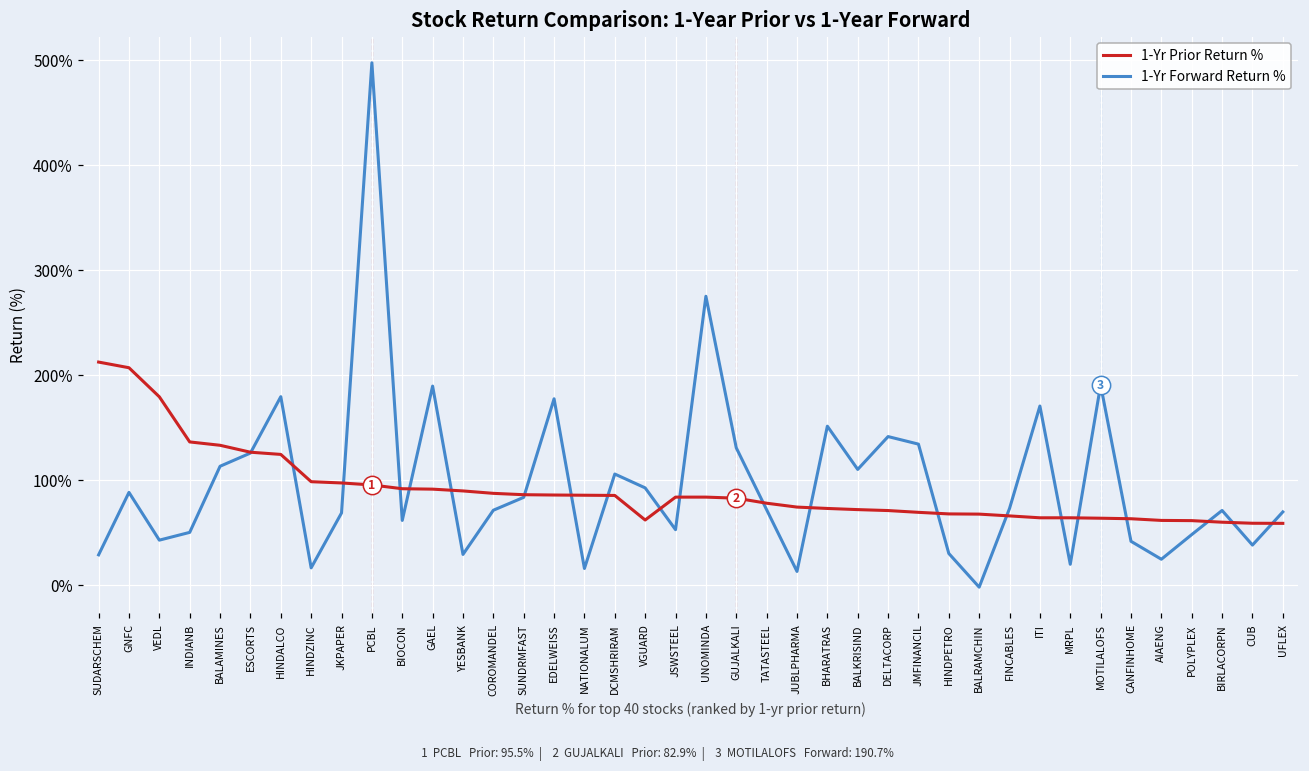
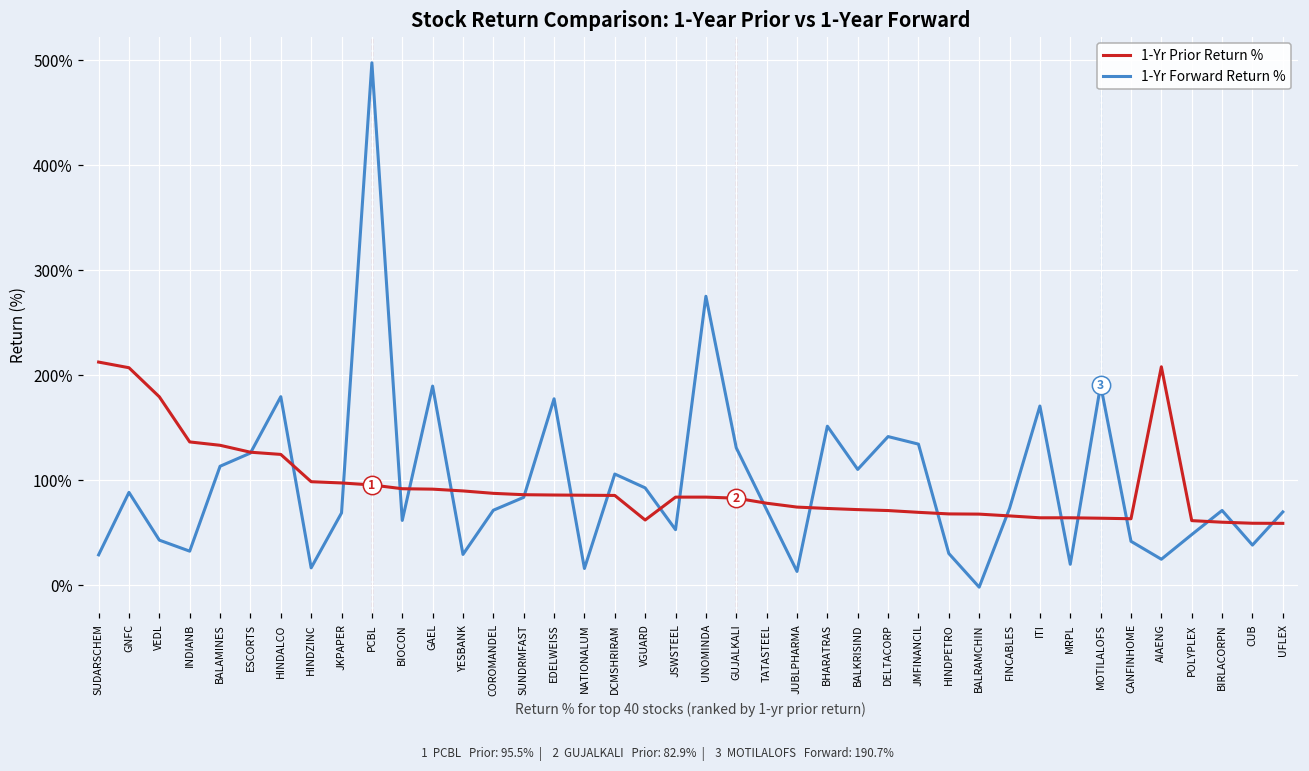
1-Yr Forward Return %, INDIANB: 50% -> 30%
1-Yr Prior Return %, AIAENG: 60% -> 210%
